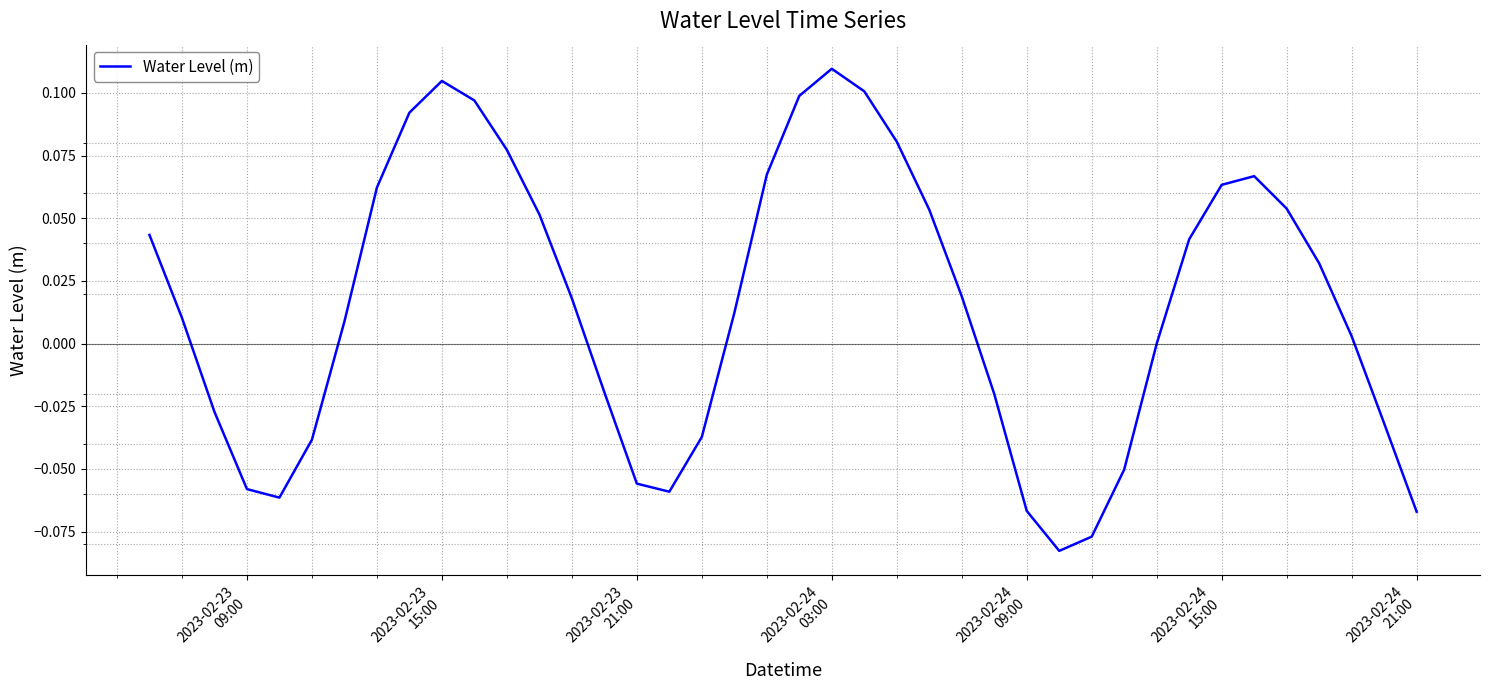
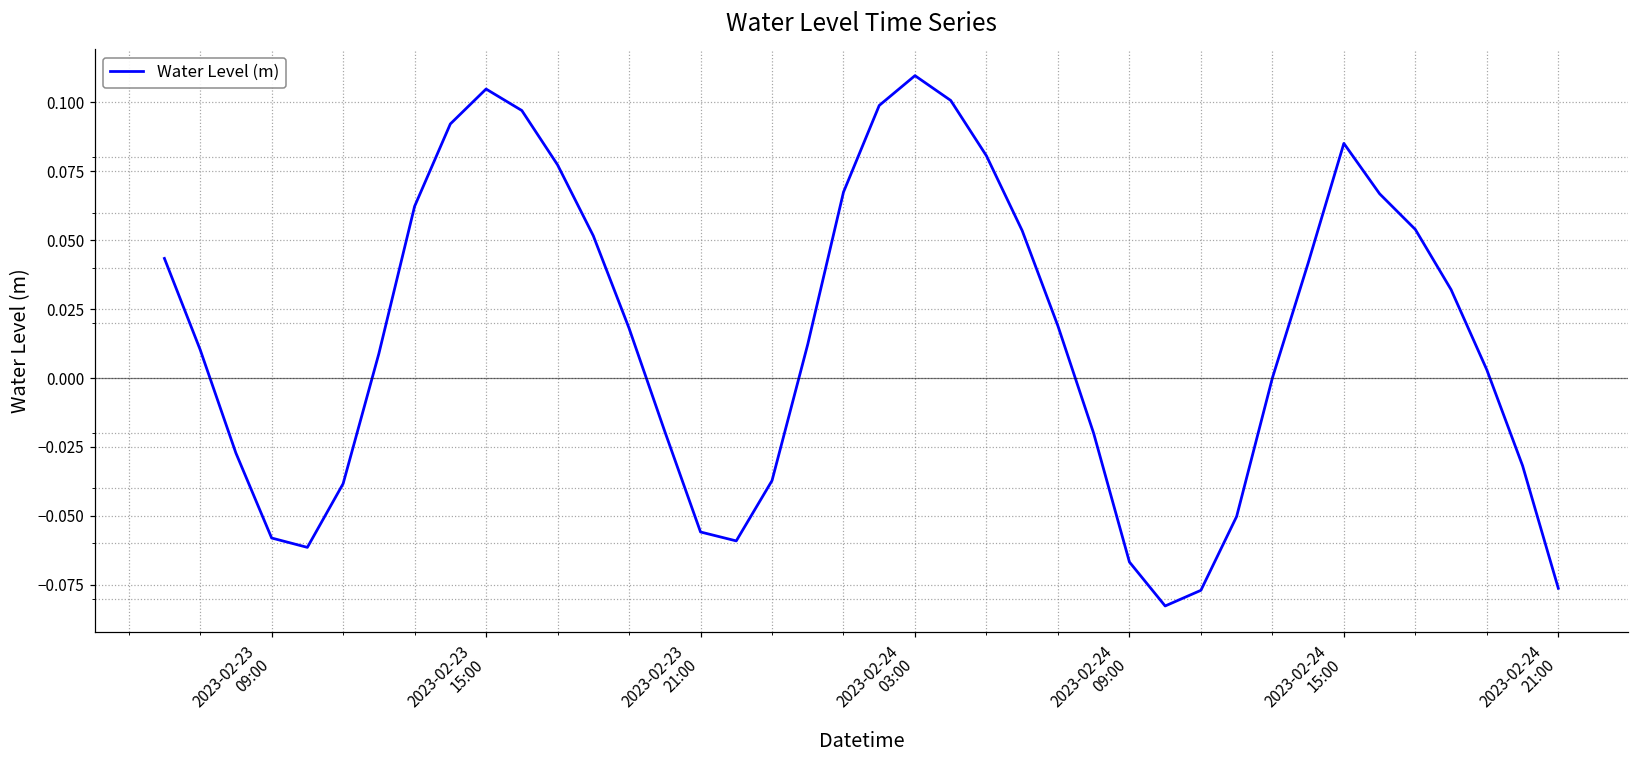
2023-02-24 15:00: 0.063 -> 0.085
2023-02-24 21:00: -0.067 -> -0.076
